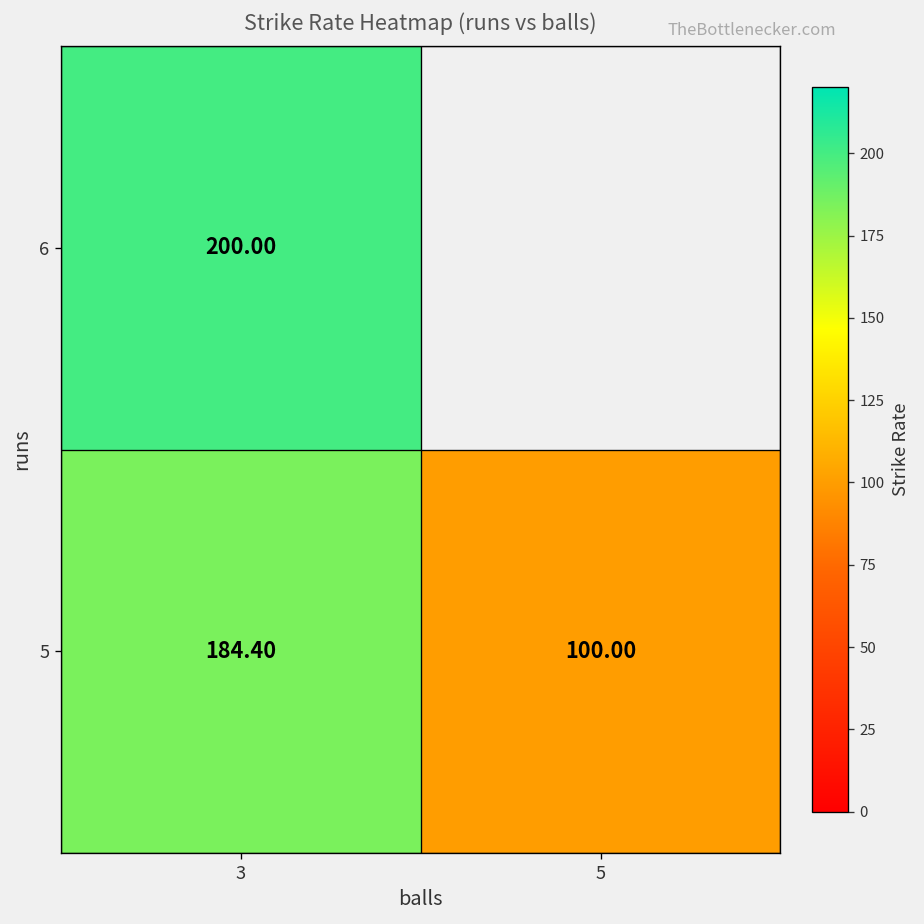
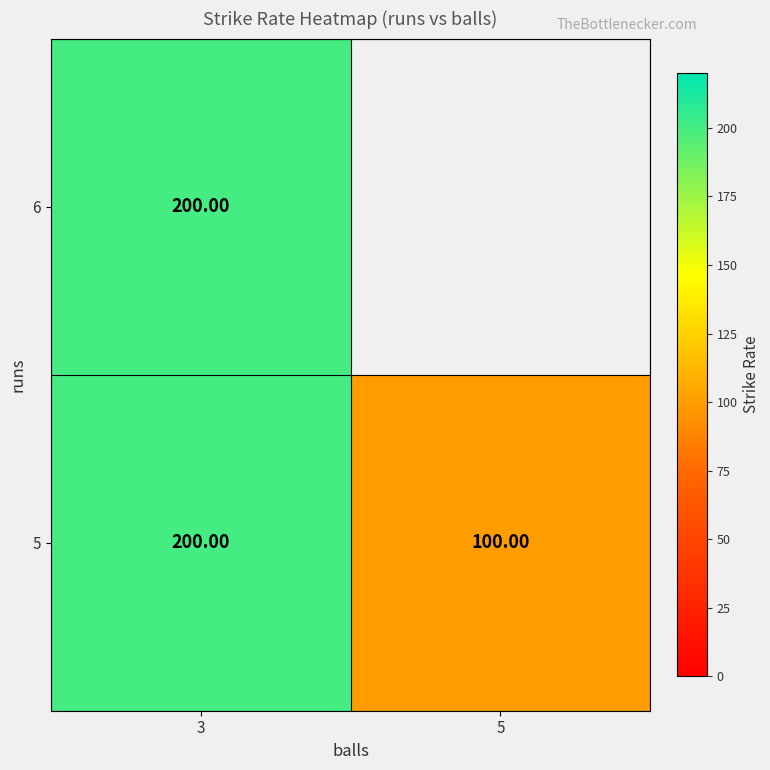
5, 3: 184.40 -> 200.00
